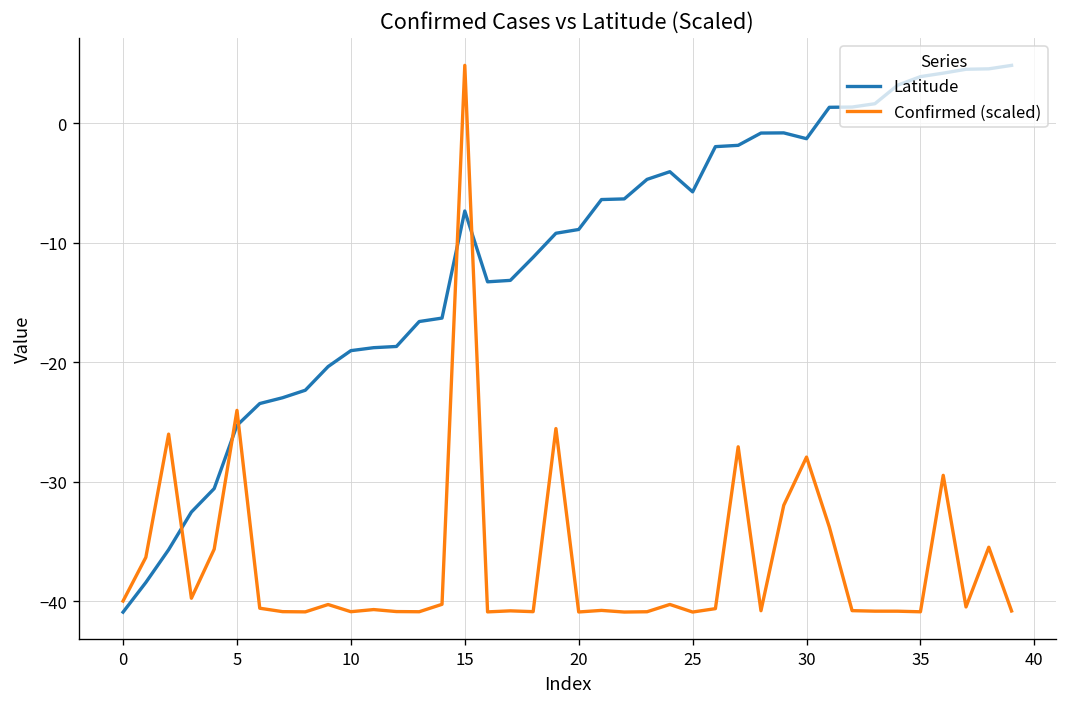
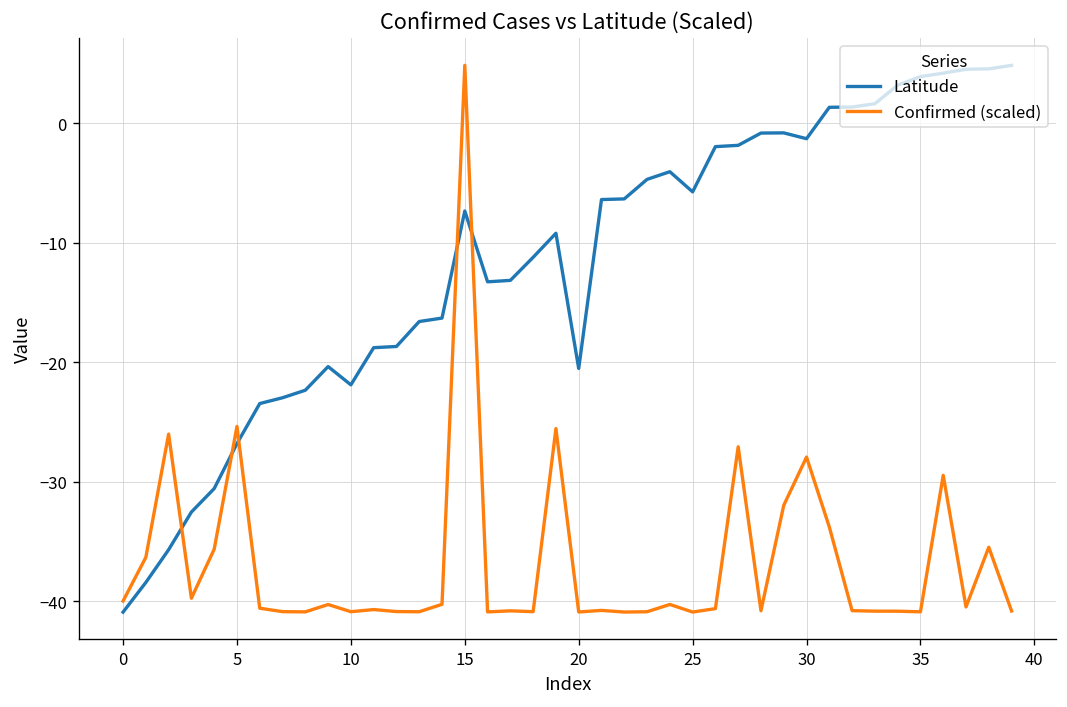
Latitude, 5: -25 -> -27
Confirmed (scaled), 5: -24 -> -25
Latitude, 10: -19 -> -22
Latitude, 20: -9 -> -21
